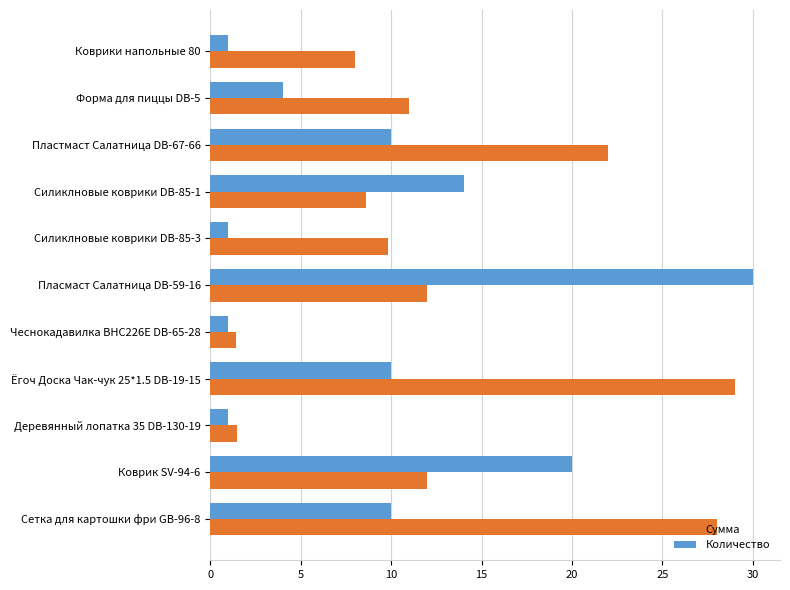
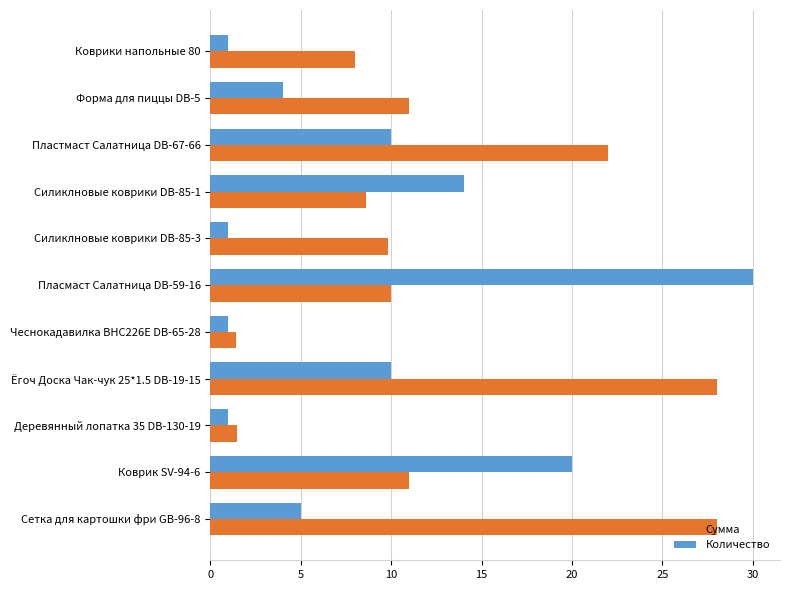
Сумма, Пласмаст Салатница DB-59-16: 12 -> 10
Сумма, Ёгоч Доска Чак-чук 25*1.5 DB-19-15: 29 -> 28
Сумма, Коврик SV-94-6: 12 -> 11
Количество, Сетка для картошки фри GB-96-8: 10 -> 5
